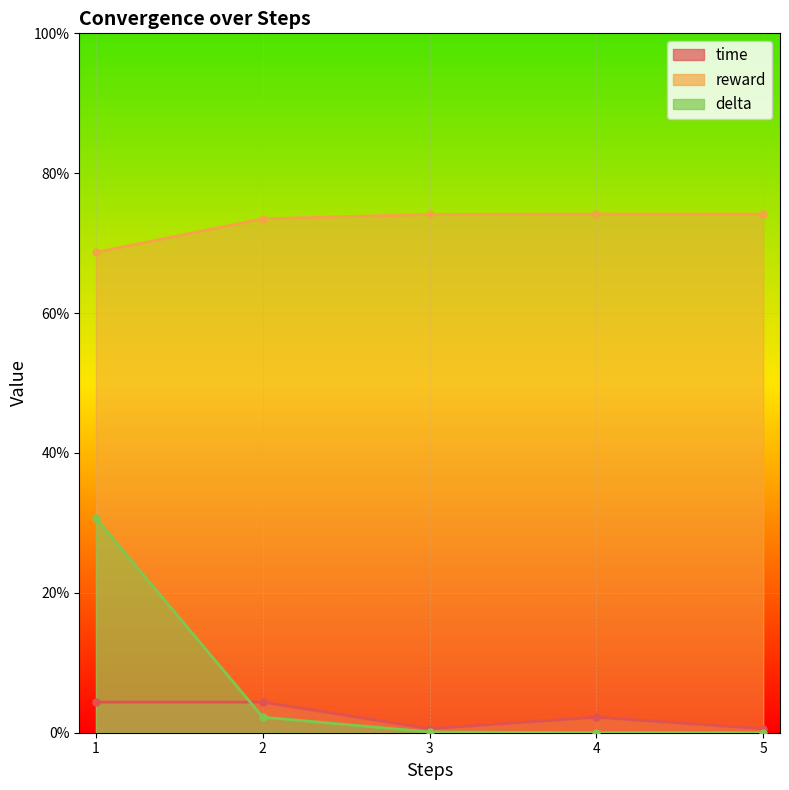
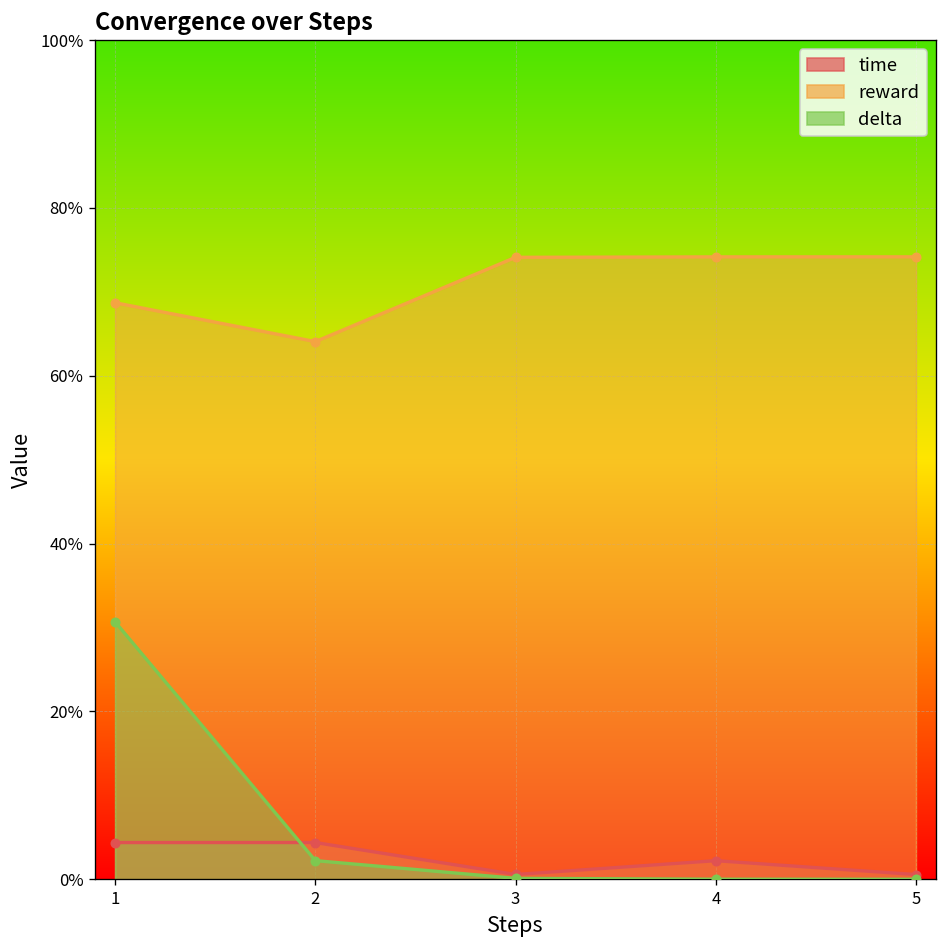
reward, 2: 73% -> 64%
